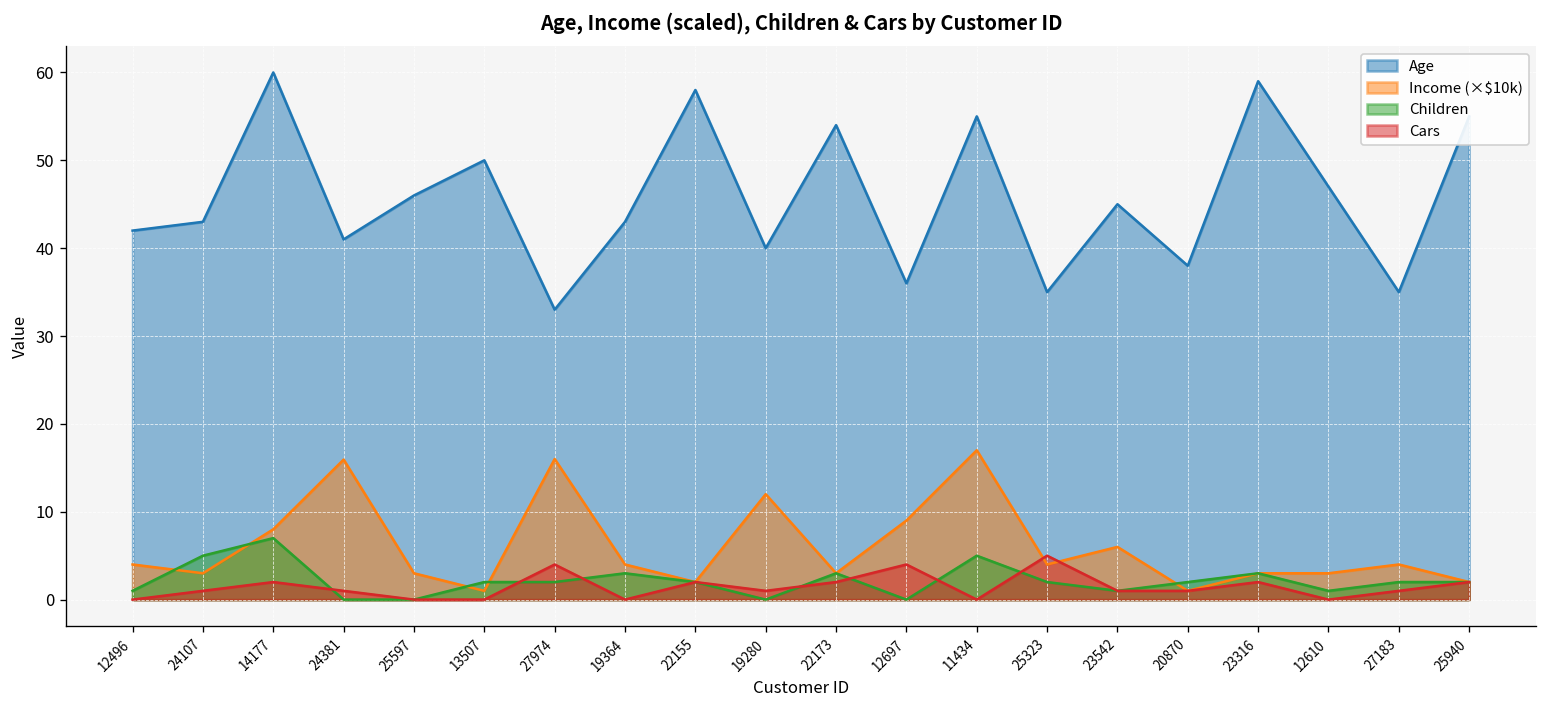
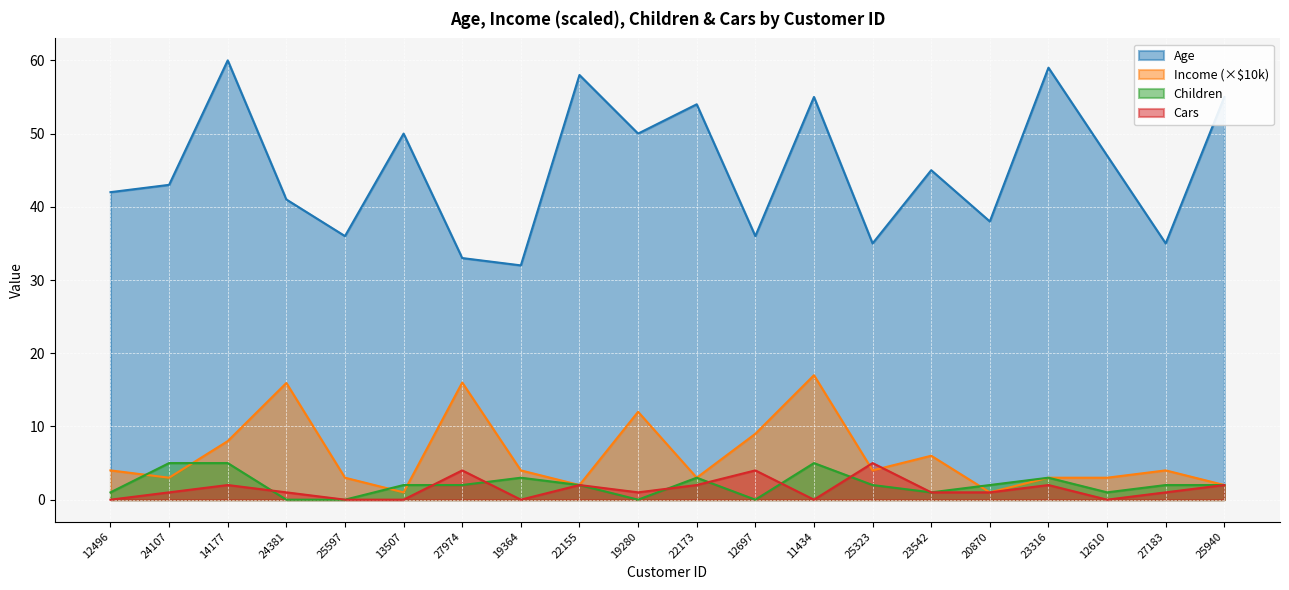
Children, 14177: 7 -> 5
Age, 25597: 46 -> 36
Age, 19364: 43 -> 32
Age, 19280: 40 -> 50
